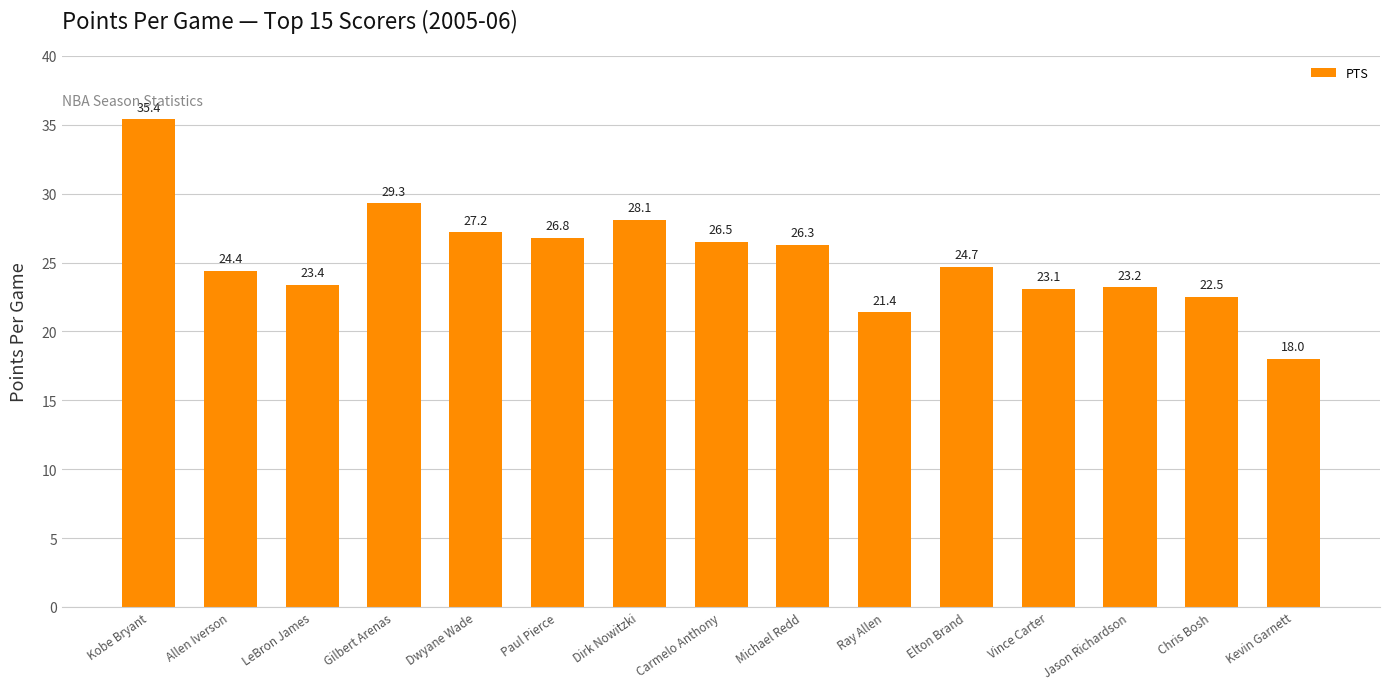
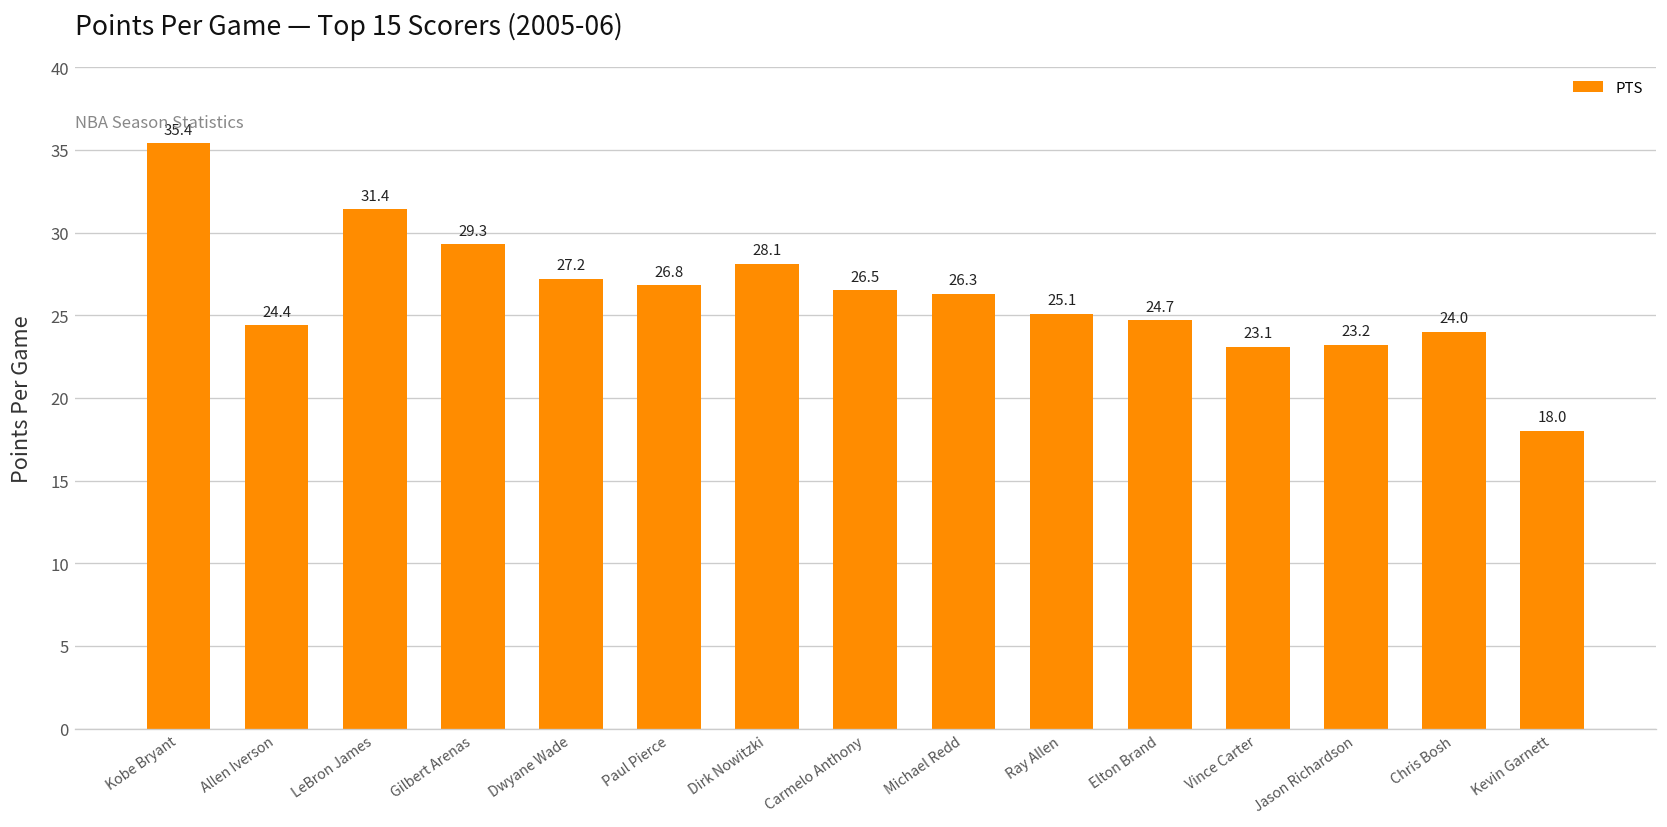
LeBron James: 23.4 -> 31.4
Ray Allen: 21.4 -> 25.1
Chris Bosh: 22.5 -> 24.0
